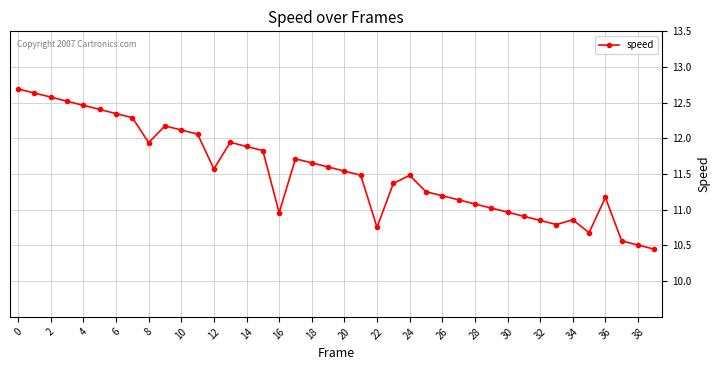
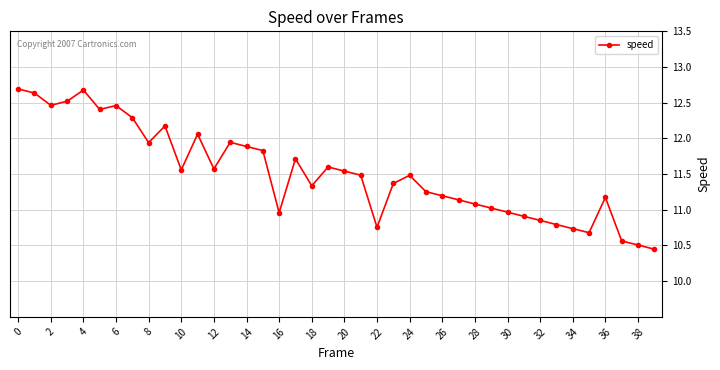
2: 12.6 -> 12.5
4: 12.5 -> 12.7
6: 12.3 -> 12.5
10: 12.1 -> 11.6
18: 11.7 -> 11.3
34: 10.9 -> 10.7
